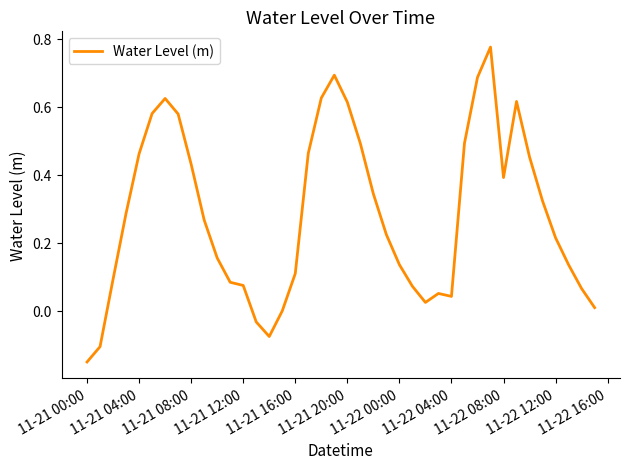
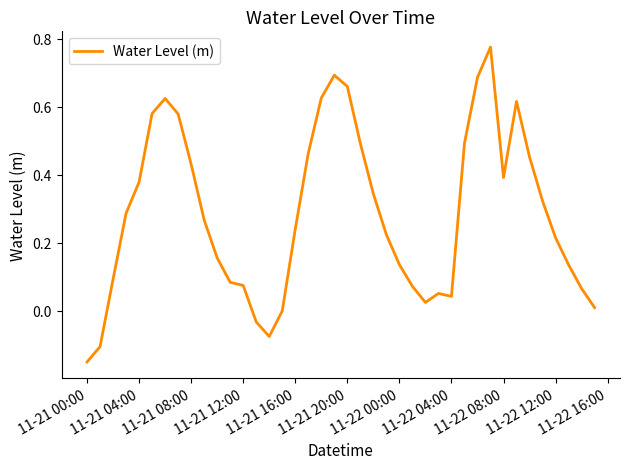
11-21 04:00: 0.46 -> 0.38
11-21 16:00: 0.11 -> 0.24
11-21 20:00: 0.61 -> 0.66
